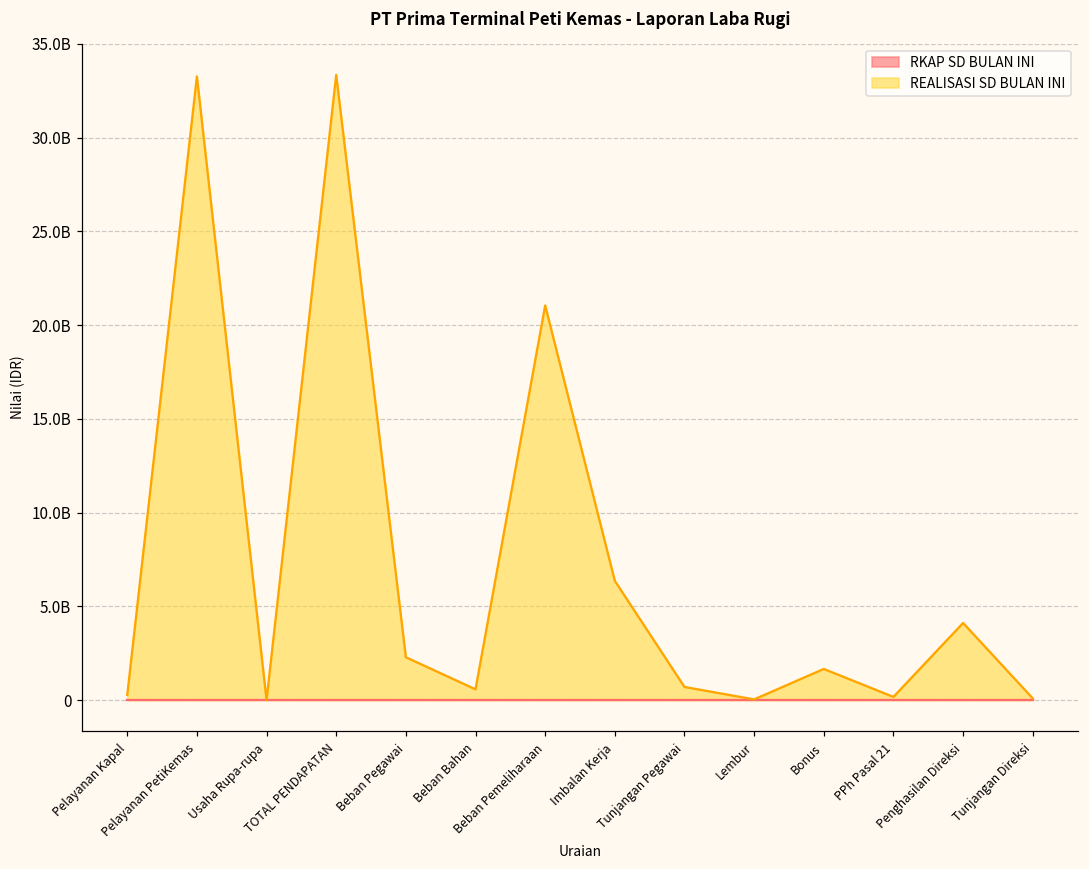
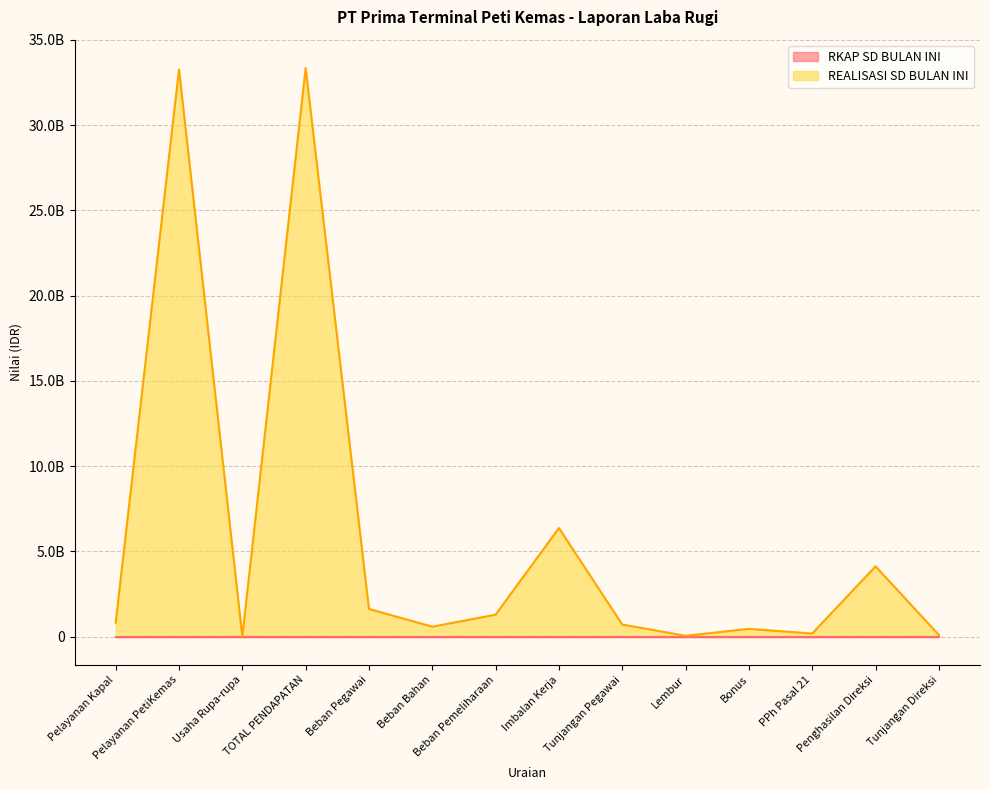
REALISASI SD BULAN INI, Pelayanan Kapal: 300000000 -> 800000000
REALISASI SD BULAN INI, Beban Pegawai: 2300000000 -> 1600000000
REALISASI SD BULAN INI, Beban Pemeliharaan: 21000000000 -> 1300000000
REALISASI SD BULAN INI, Bonus: 1700000000 -> 400000000
